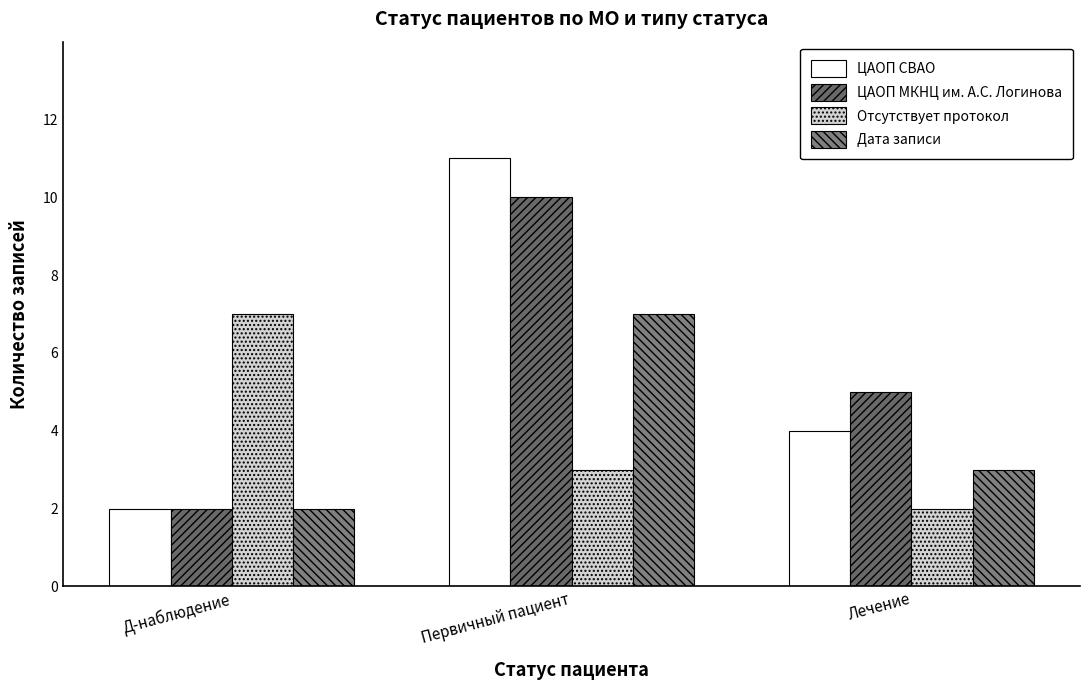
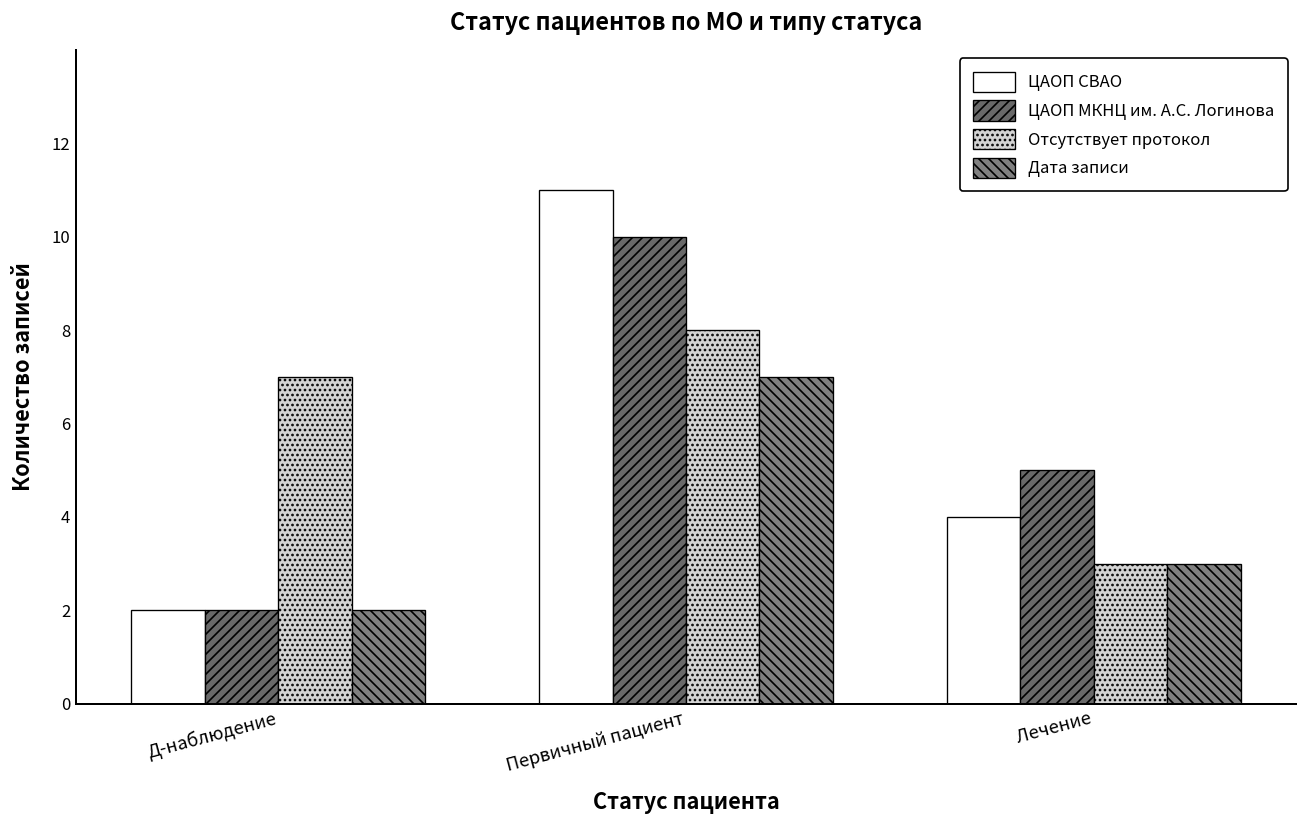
Отсутствует протокол, Первичный пациент: 3 -> 8
Отсутствует протокол, Лечение: 2 -> 3
